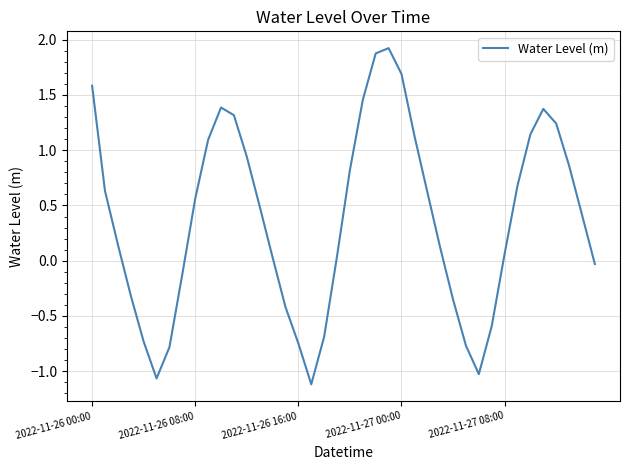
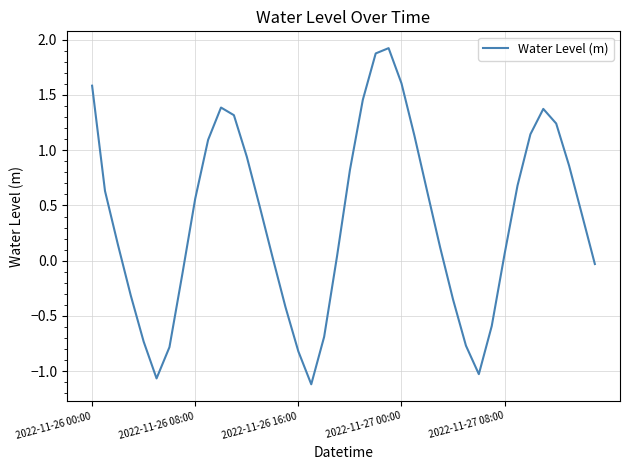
2022-11-26 16:00: -0.75 -> -0.82
2022-11-27 00:00: 1.69 -> 1.60
